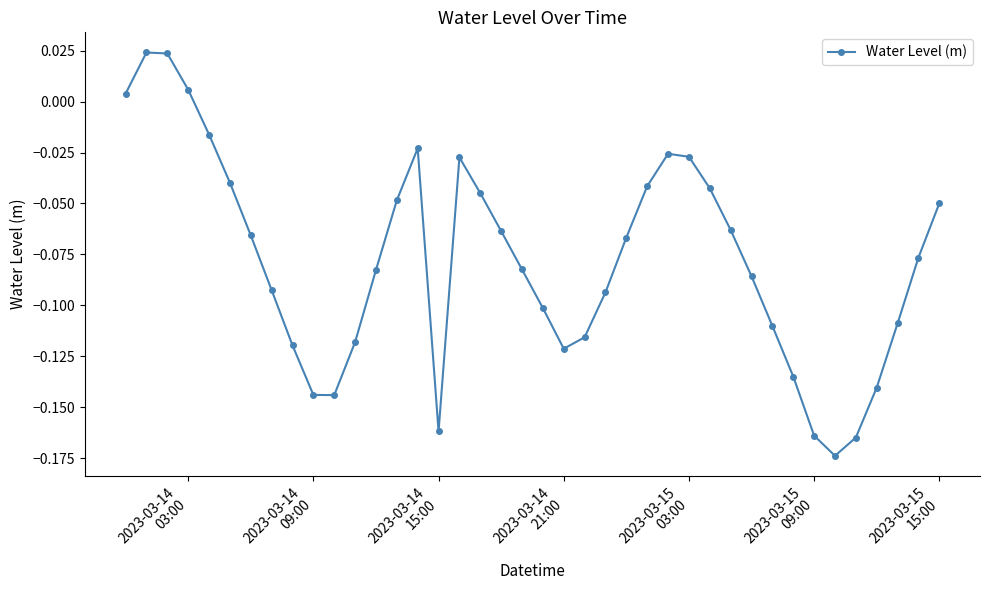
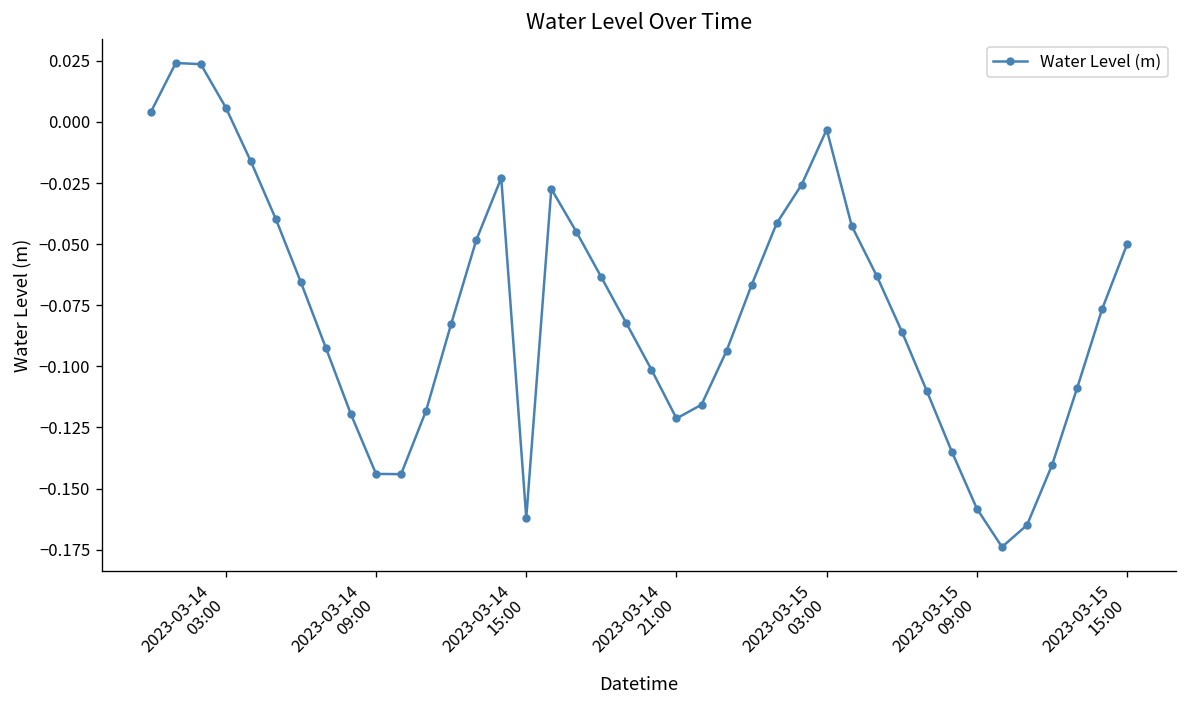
2023-03-15 03:00: -0.027 -> -0.003
2023-03-15 09:00: -0.164 -> -0.158
